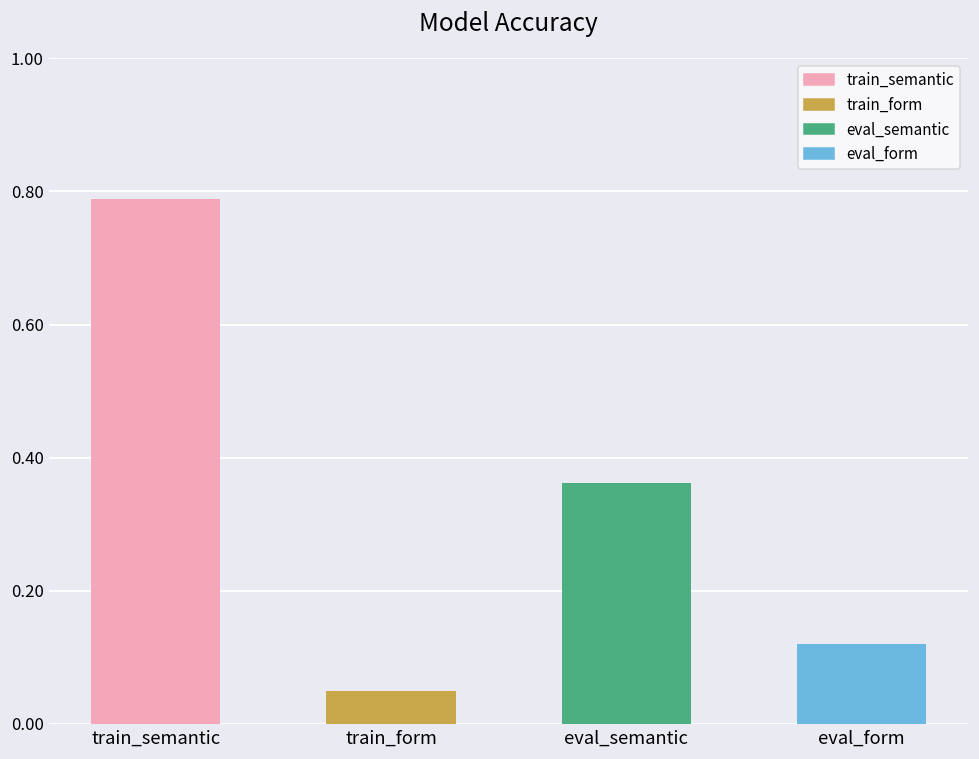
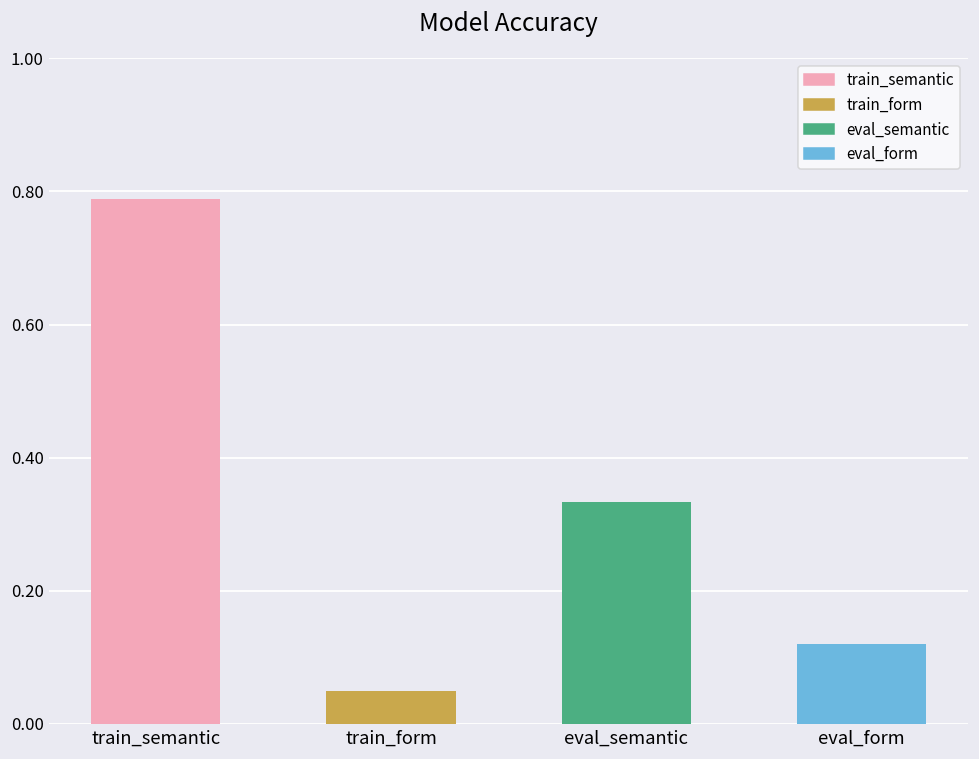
eval_semantic: 0.36 -> 0.33
